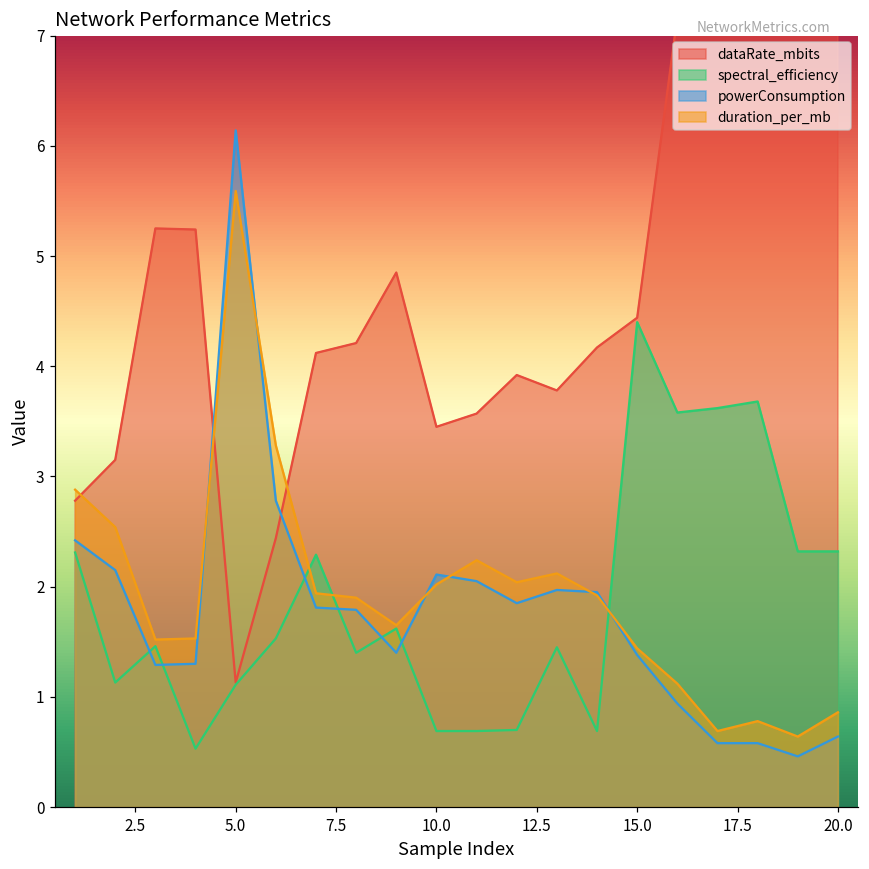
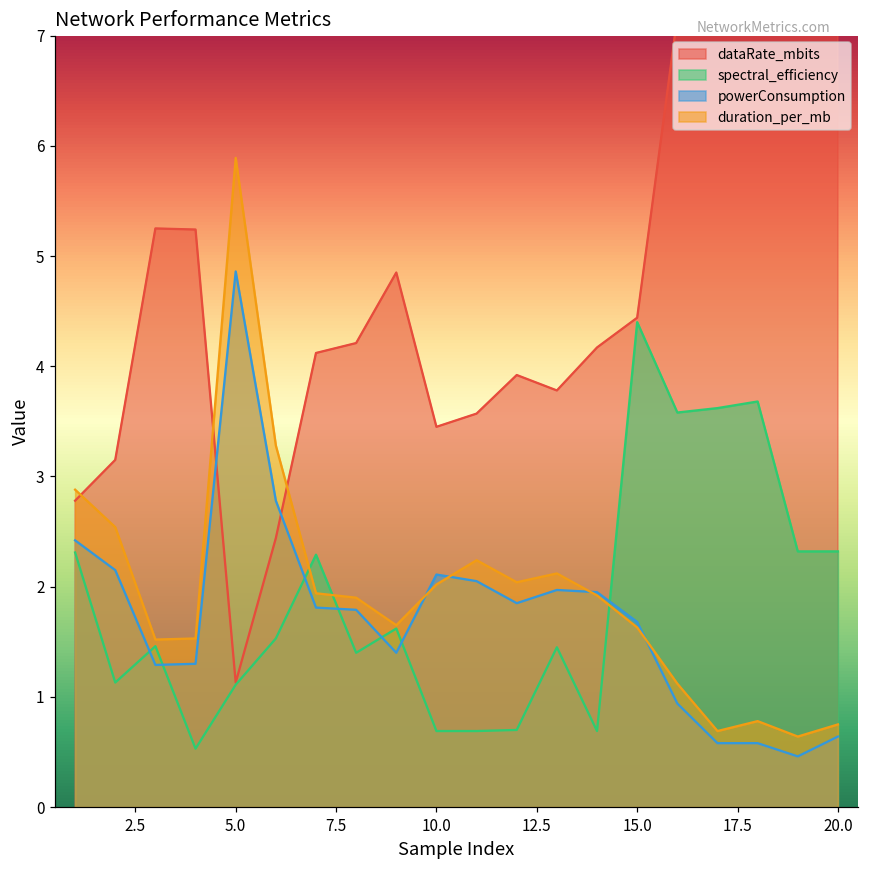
powerConsumption, 5.0: 6.14 -> 4.86
duration_per_mb, 5.0: 5.59 -> 5.89
powerConsumption, 15.0: 1.38 -> 1.68
duration_per_mb, 15.0: 1.44 -> 1.63
duration_per_mb, 20.0: 0.86 -> 0.75
